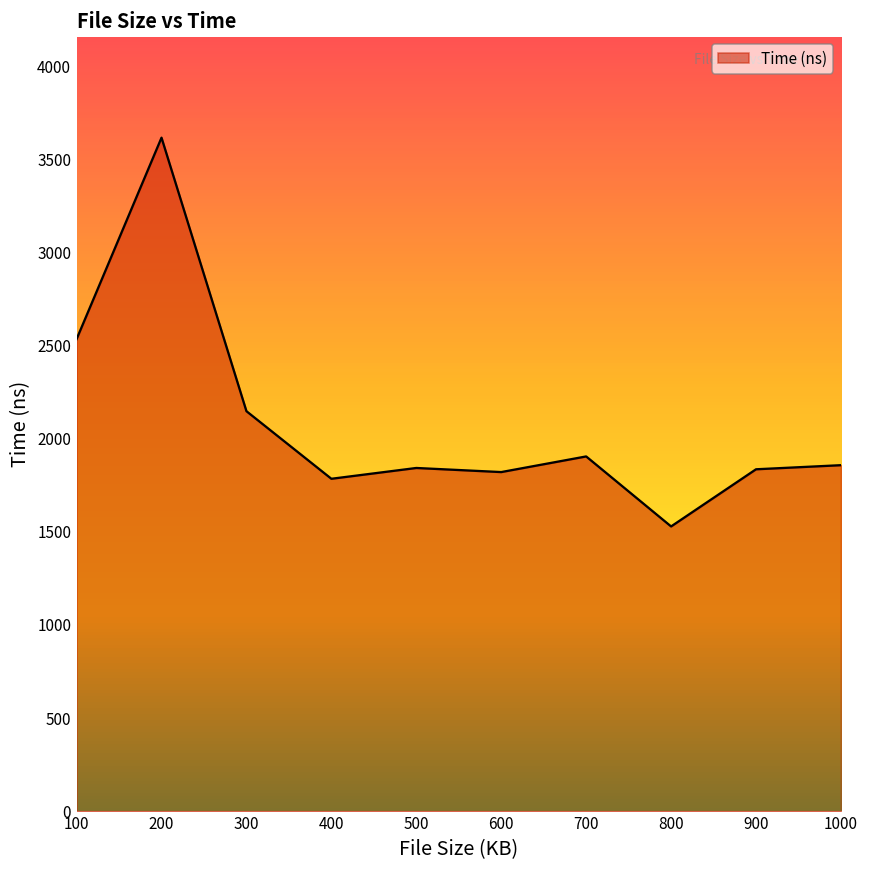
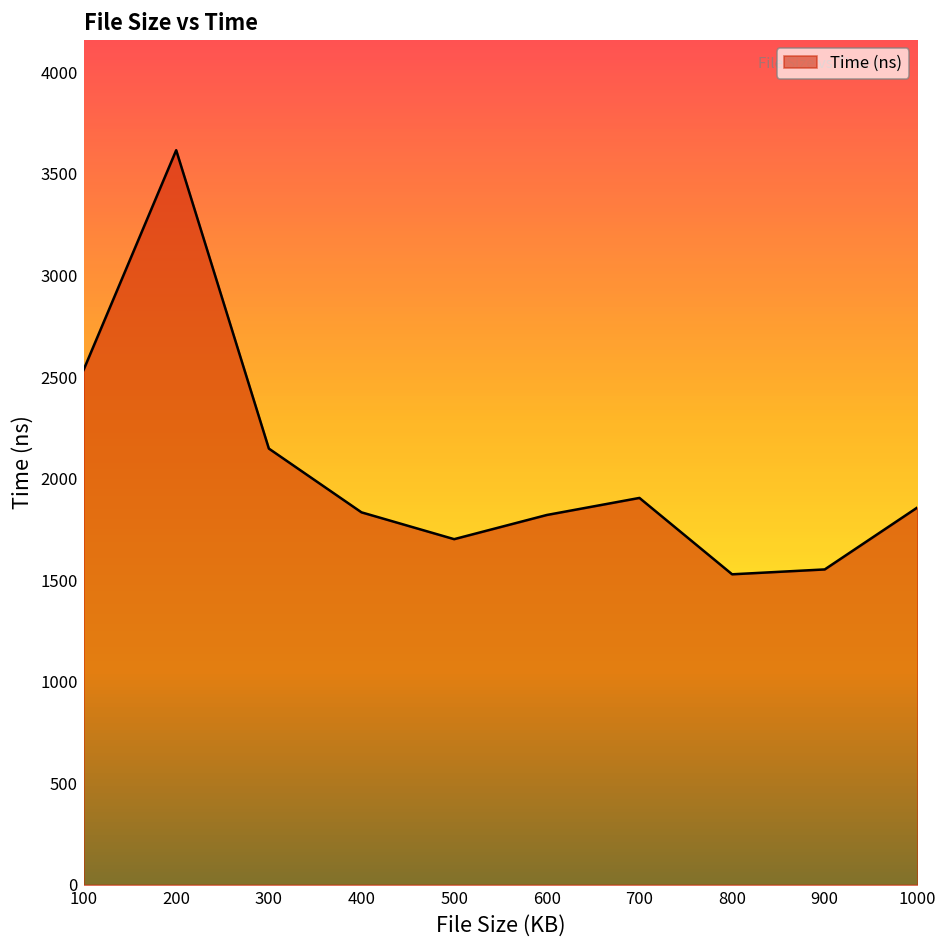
400: 1790 -> 1830
500: 1840 -> 1700
900: 1840 -> 1550
